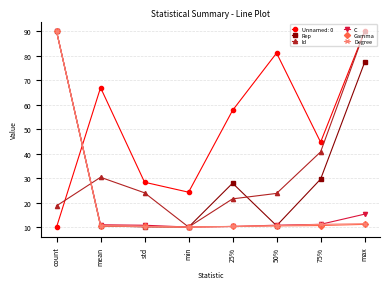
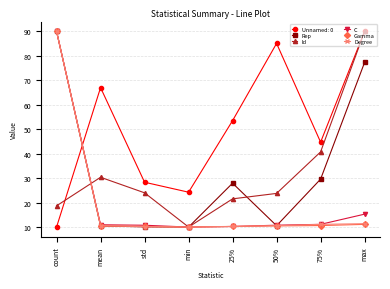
Unnamed: 0, 25%: 58 -> 54
Unnamed: 0, 50%: 81 -> 85
